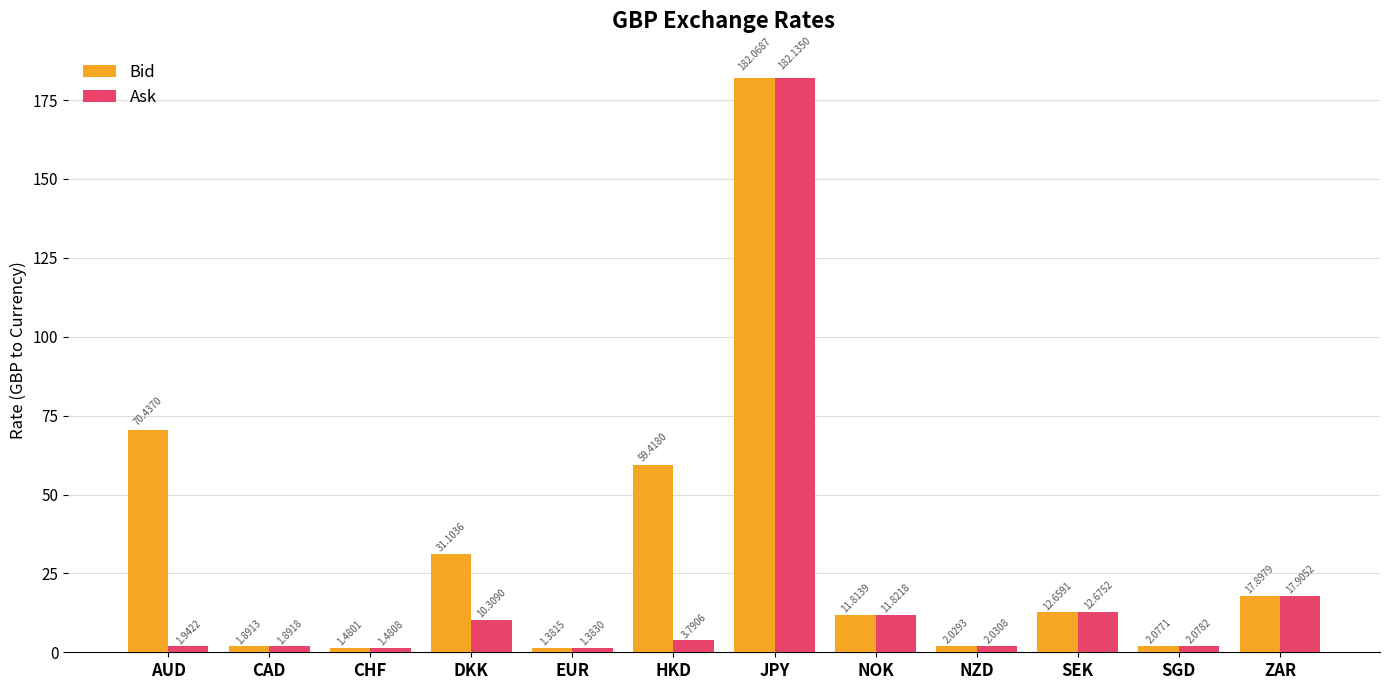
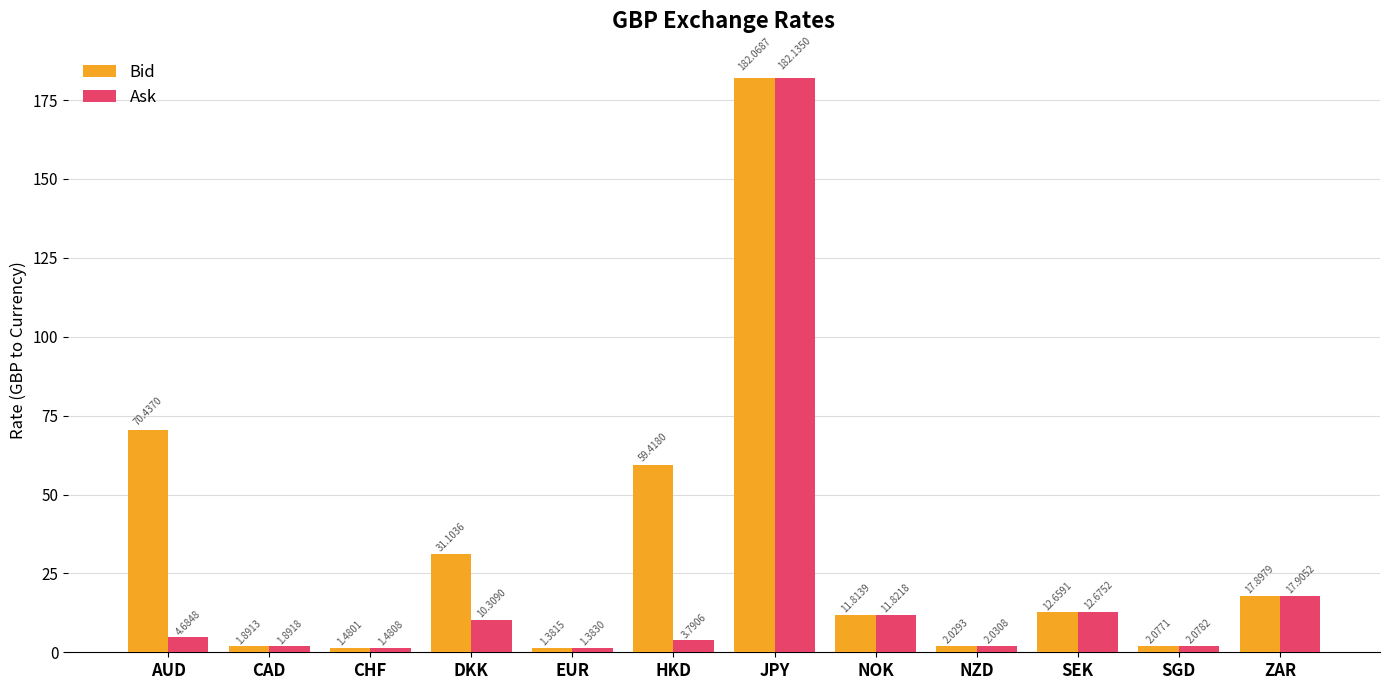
Ask, AUD: 1.9422 -> 4.6848
